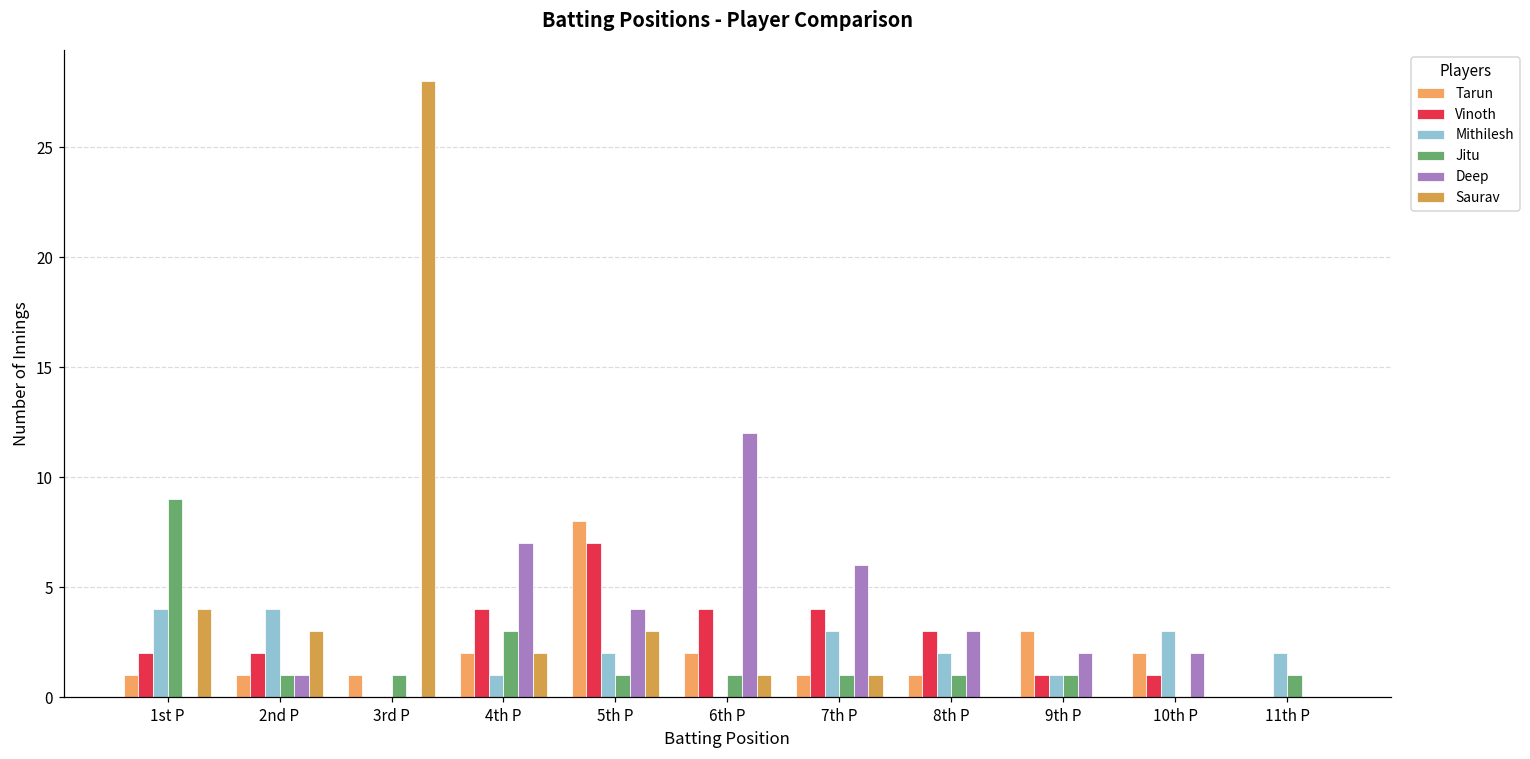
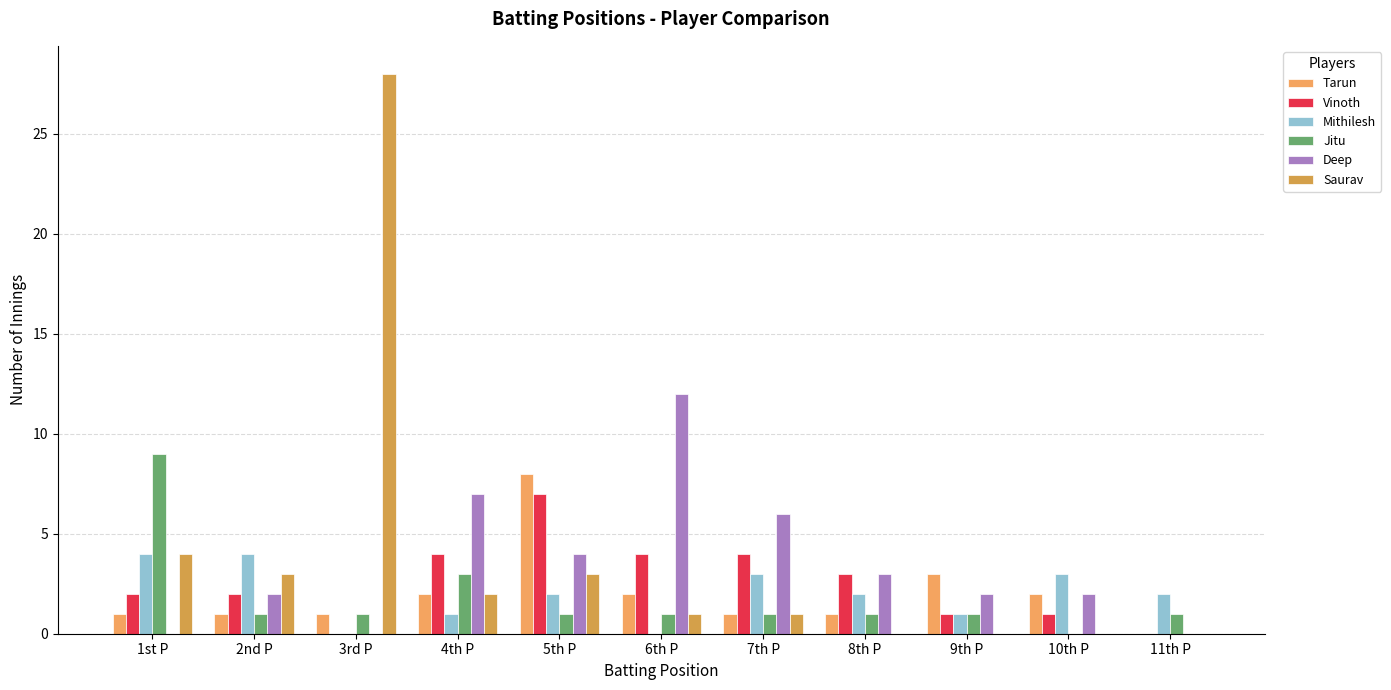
Deep, 2nd P: 1 -> 2
